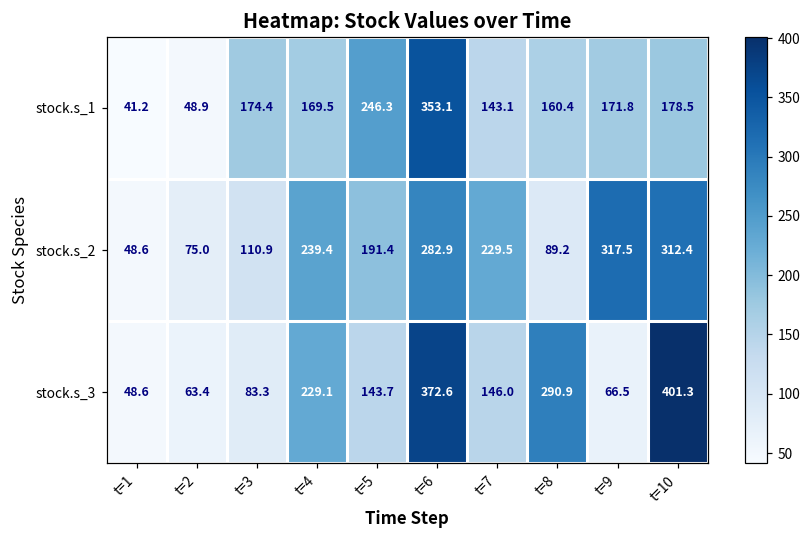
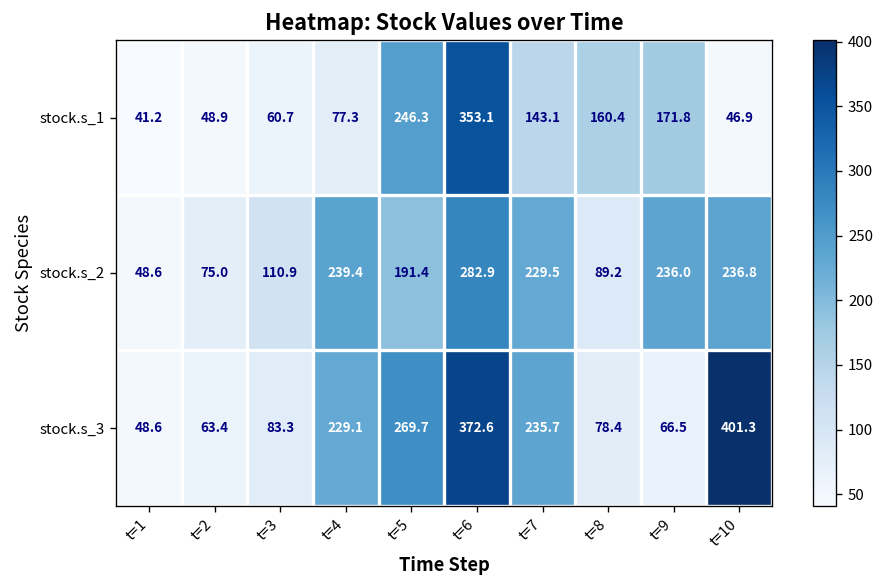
stock.s_1, t=3: 174.4 -> 60.7
stock.s_1, t=4: 169.5 -> 77.3
stock.s_1, t=10: 178.5 -> 46.9
stock.s_2, t=9: 317.5 -> 236.0
stock.s_2, t=10: 312.4 -> 236.8
stock.s_3, t=5: 143.7 -> 269.7
stock.s_3, t=7: 146.0 -> 235.7
stock.s_3, t=8: 290.9 -> 78.4
